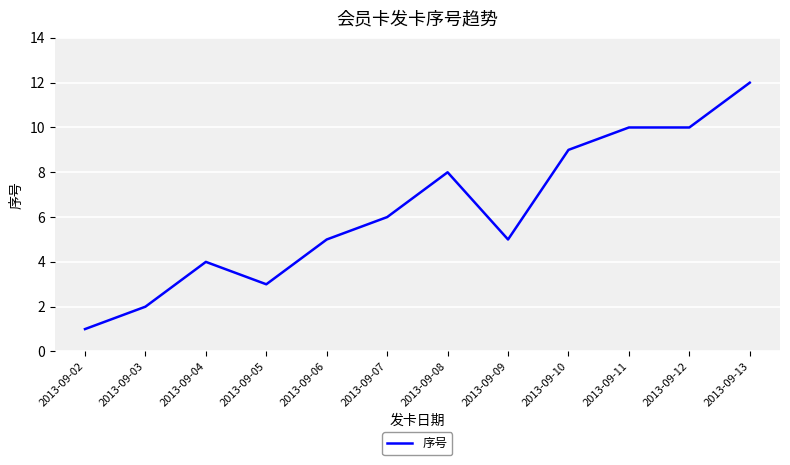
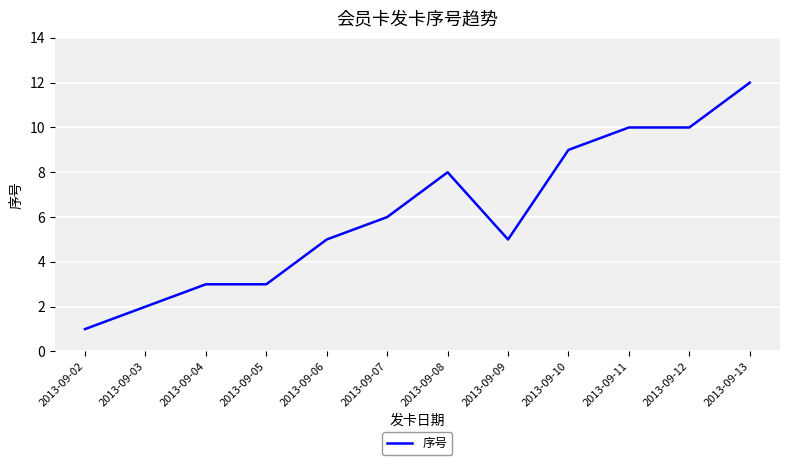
2013-09-04: 4 -> 3
